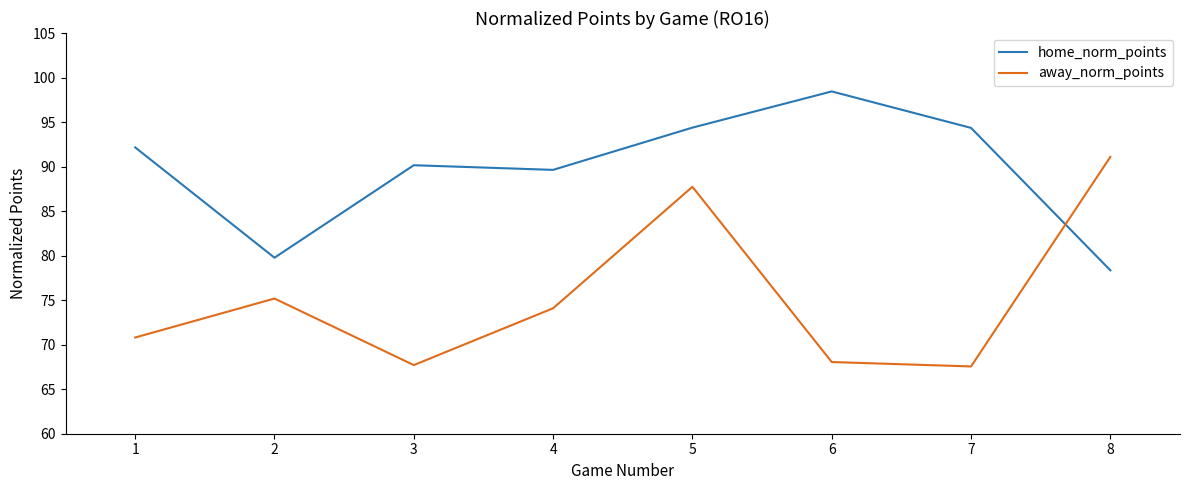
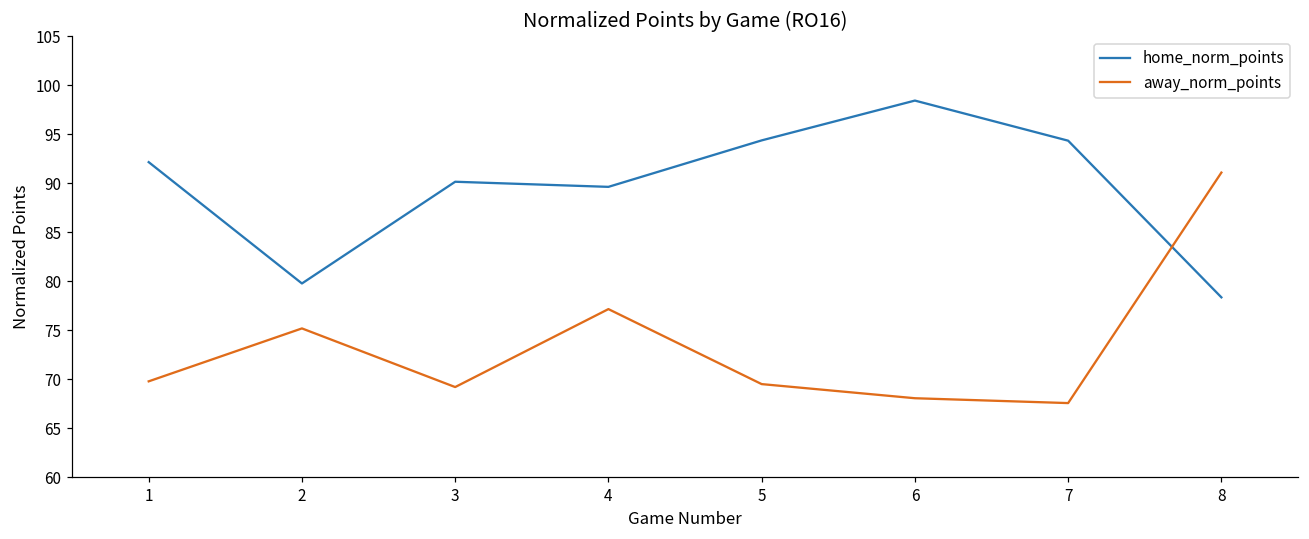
away_norm_points, 1: 71 -> 70
away_norm_points, 3: 68 -> 69
away_norm_points, 4: 74 -> 77
away_norm_points, 5: 88 -> 69
